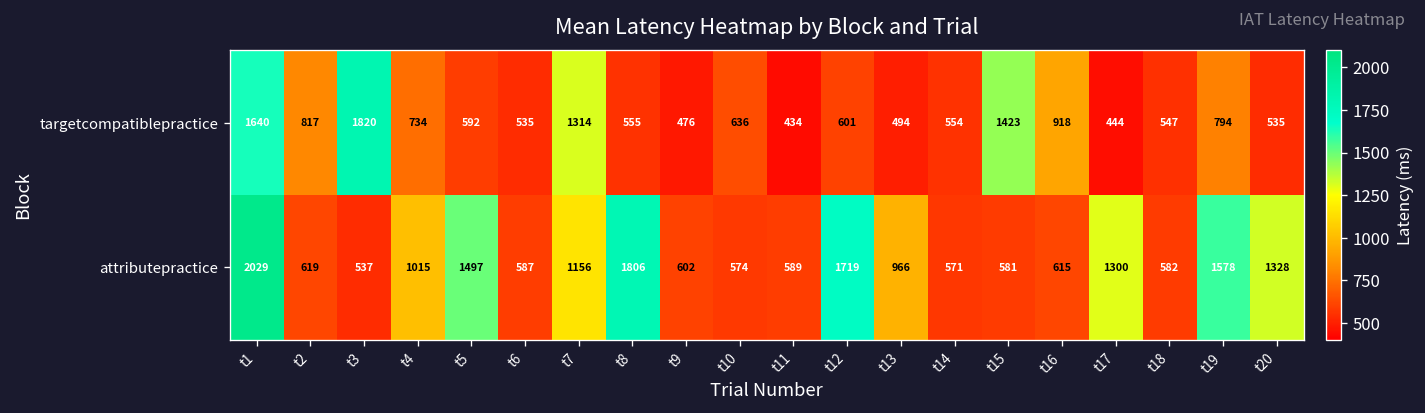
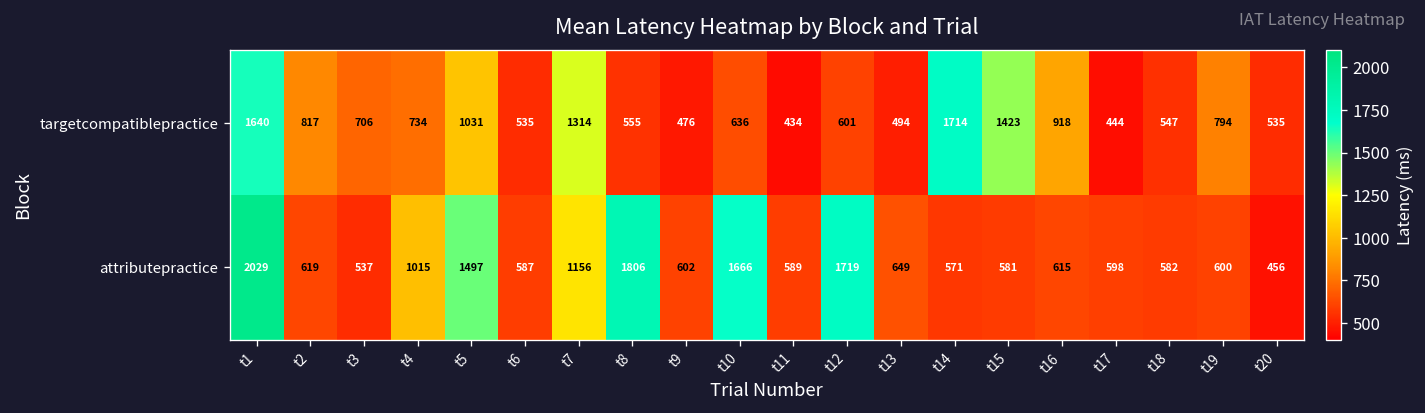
targetcompatiblepractice, t3: 1820 -> 706
targetcompatiblepractice, t5: 592 -> 1031
targetcompatiblepractice, t14: 554 -> 1714
attributepractice, t10: 574 -> 1666
attributepractice, t13: 966 -> 649
attributepractice, t17: 1300 -> 598
attributepractice, t19: 1578 -> 600
attributepractice, t20: 1328 -> 456
